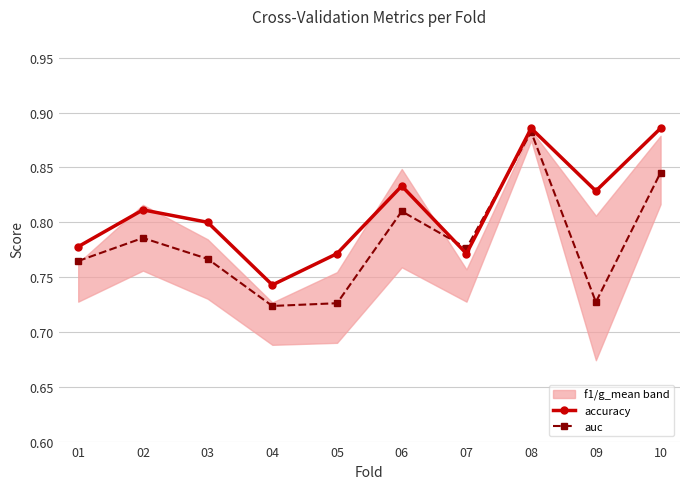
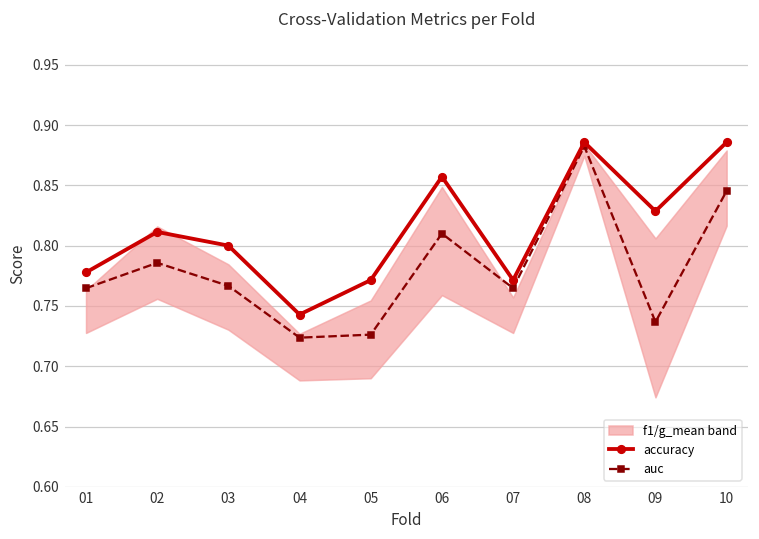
accuracy, 06: 0.833 -> 0.857
auc, 07: 0.776 -> 0.765
auc, 09: 0.727 -> 0.737
